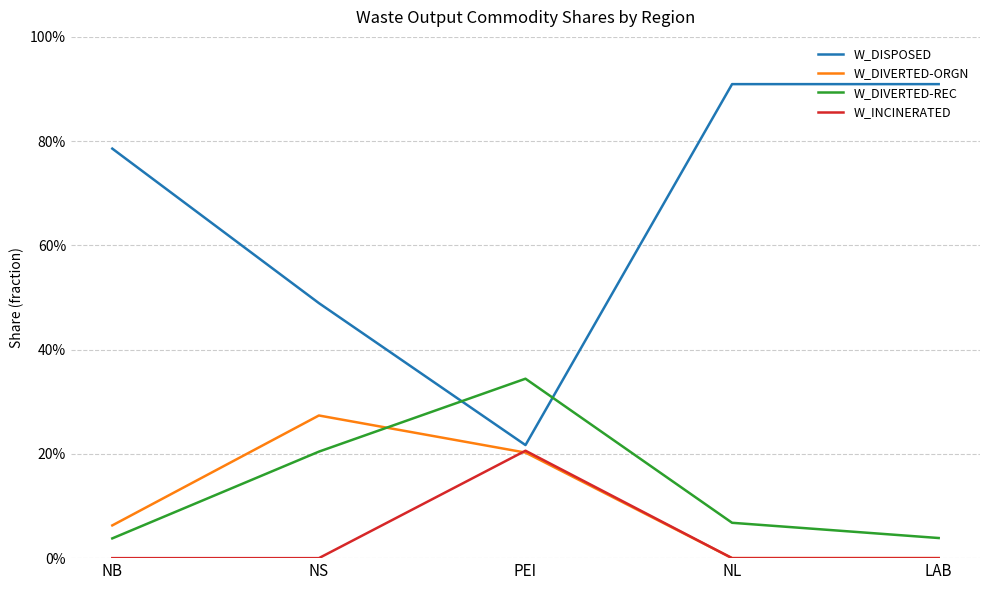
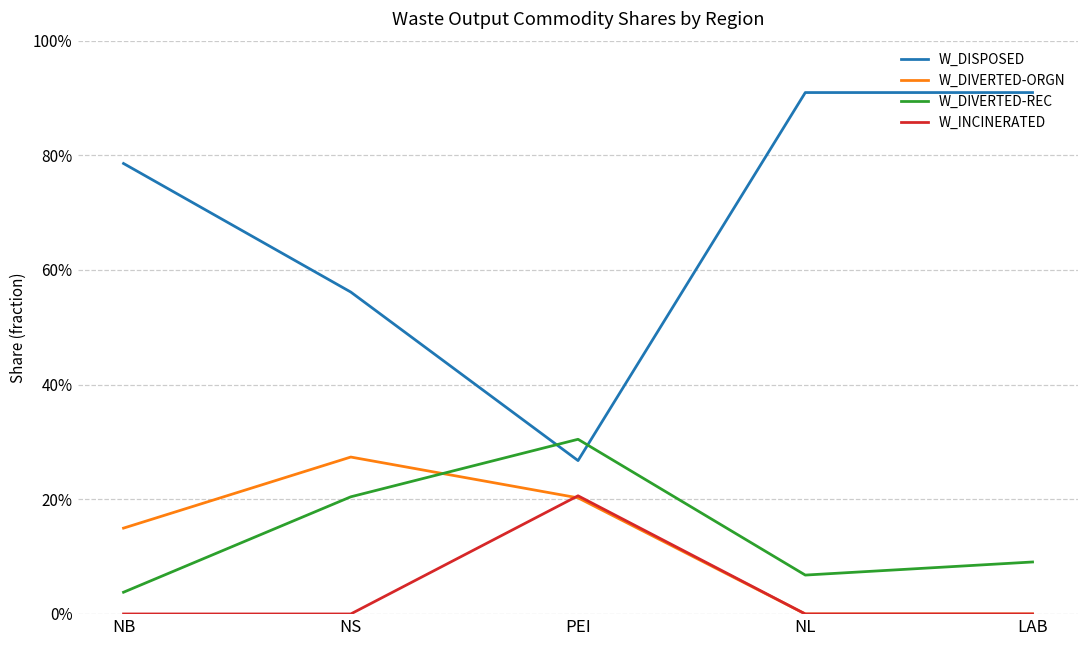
W_DIVERTED-ORGN, NB: 6% -> 15%
W_DISPOSED, NS: 49% -> 56%
W_DISPOSED, PEI: 22% -> 27%
W_DIVERTED-REC, PEI: 34% -> 30%
W_DIVERTED-REC, LAB: 4% -> 9%
